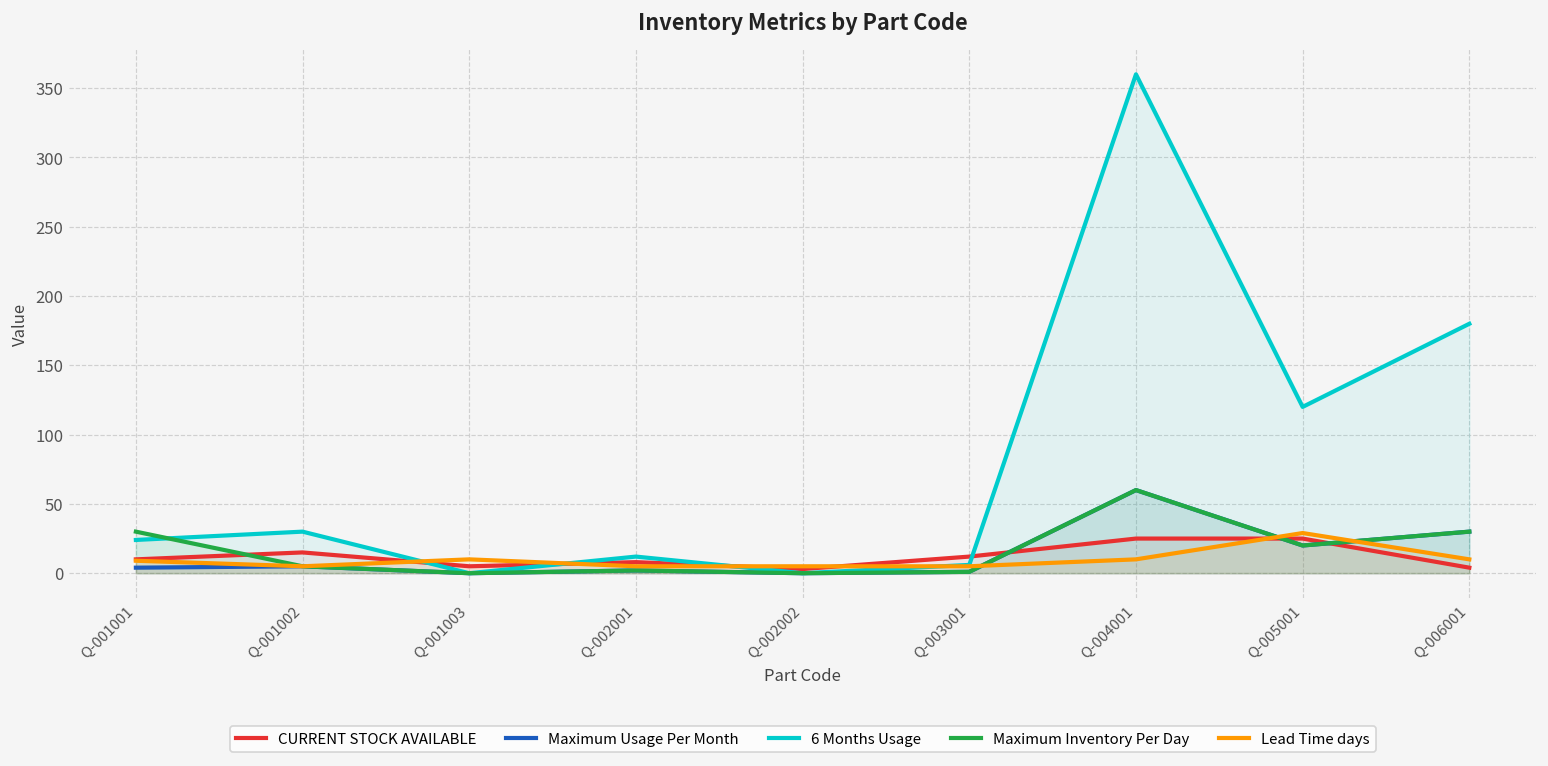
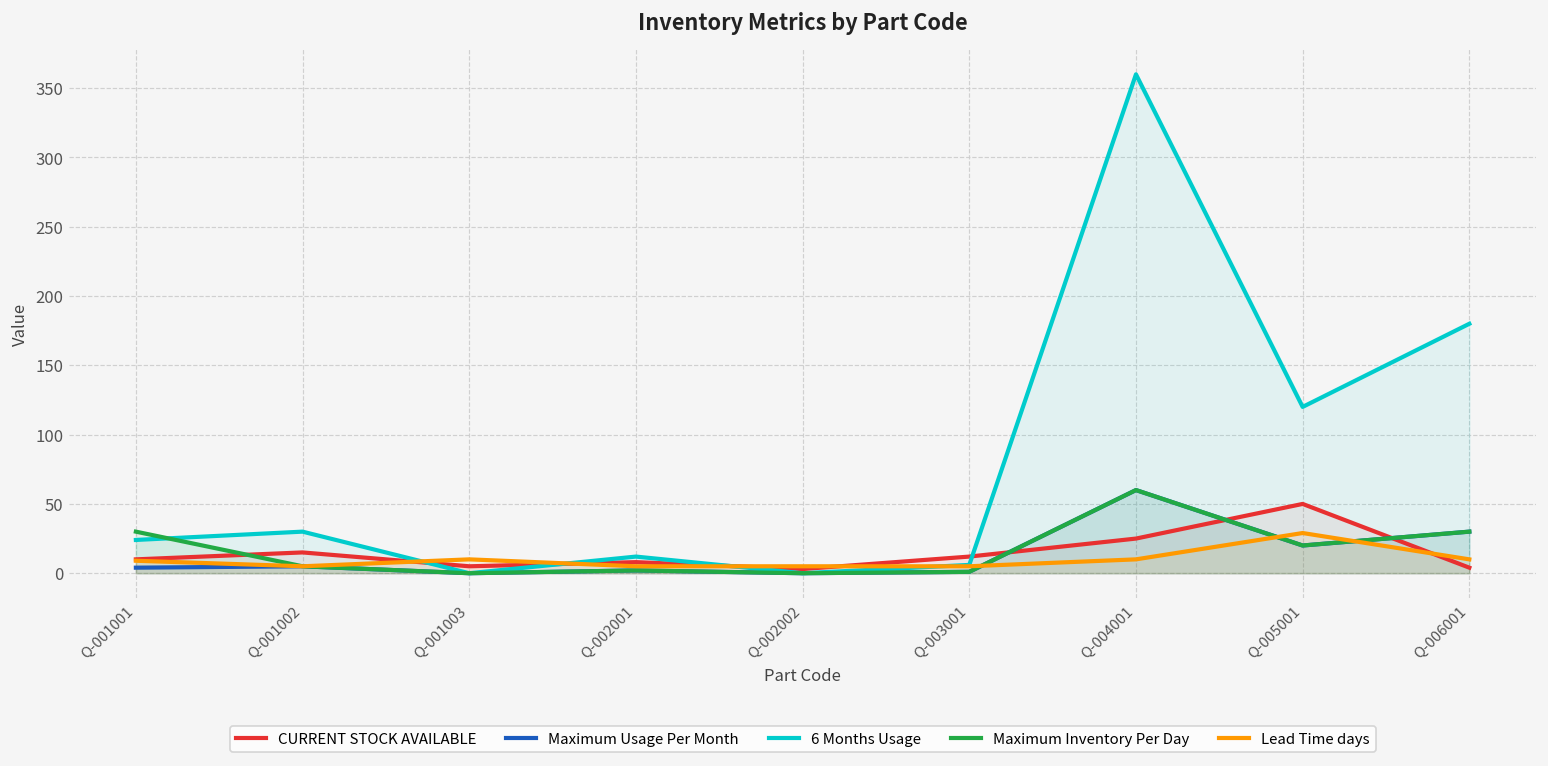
CURRENT STOCK AVAILABLE, Q-005001: 25 -> 50
